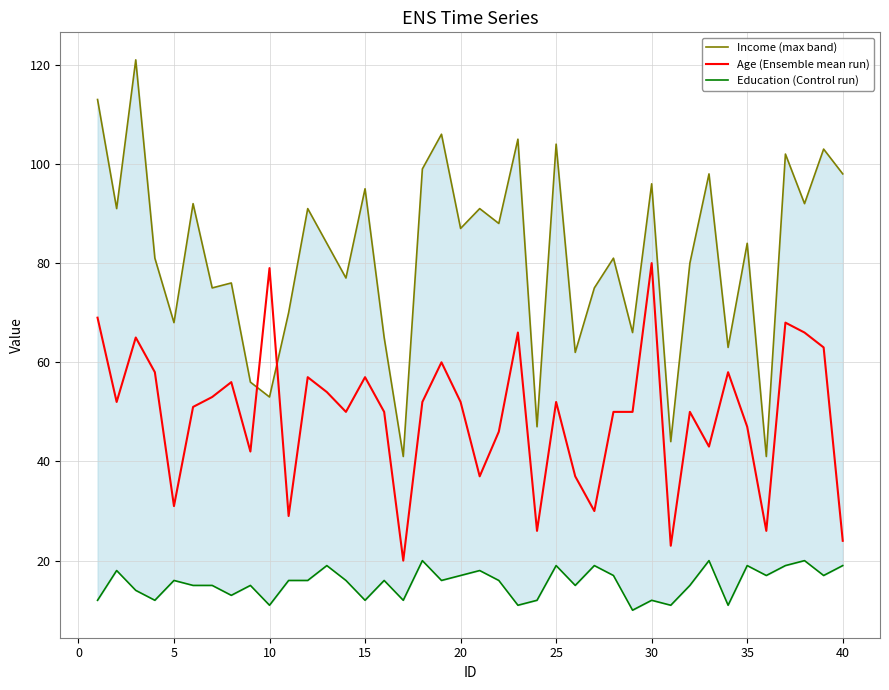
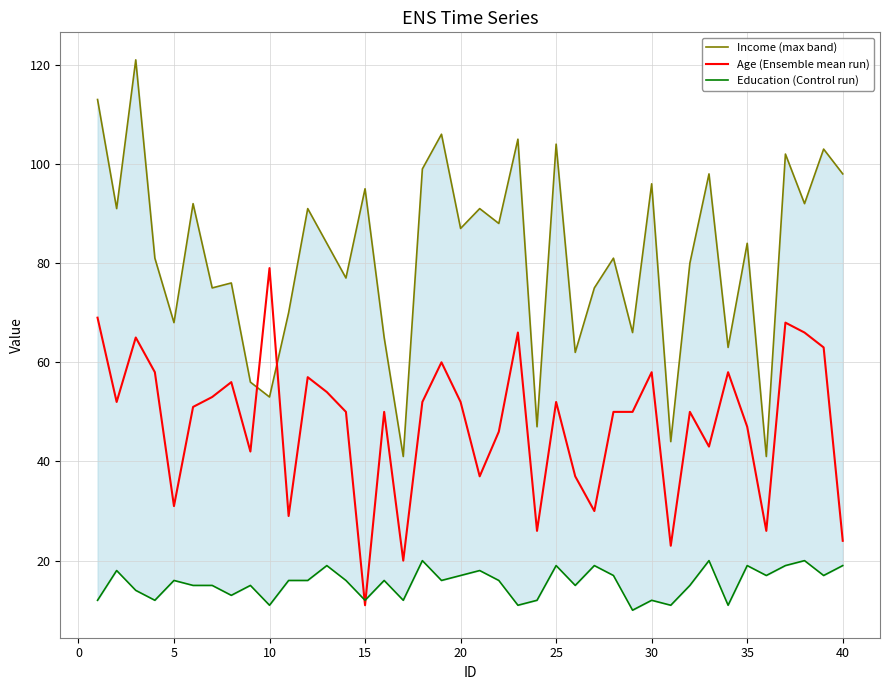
Age (Ensemble mean run), 15: 57 -> 11
Age (Ensemble mean run), 30: 80 -> 58
